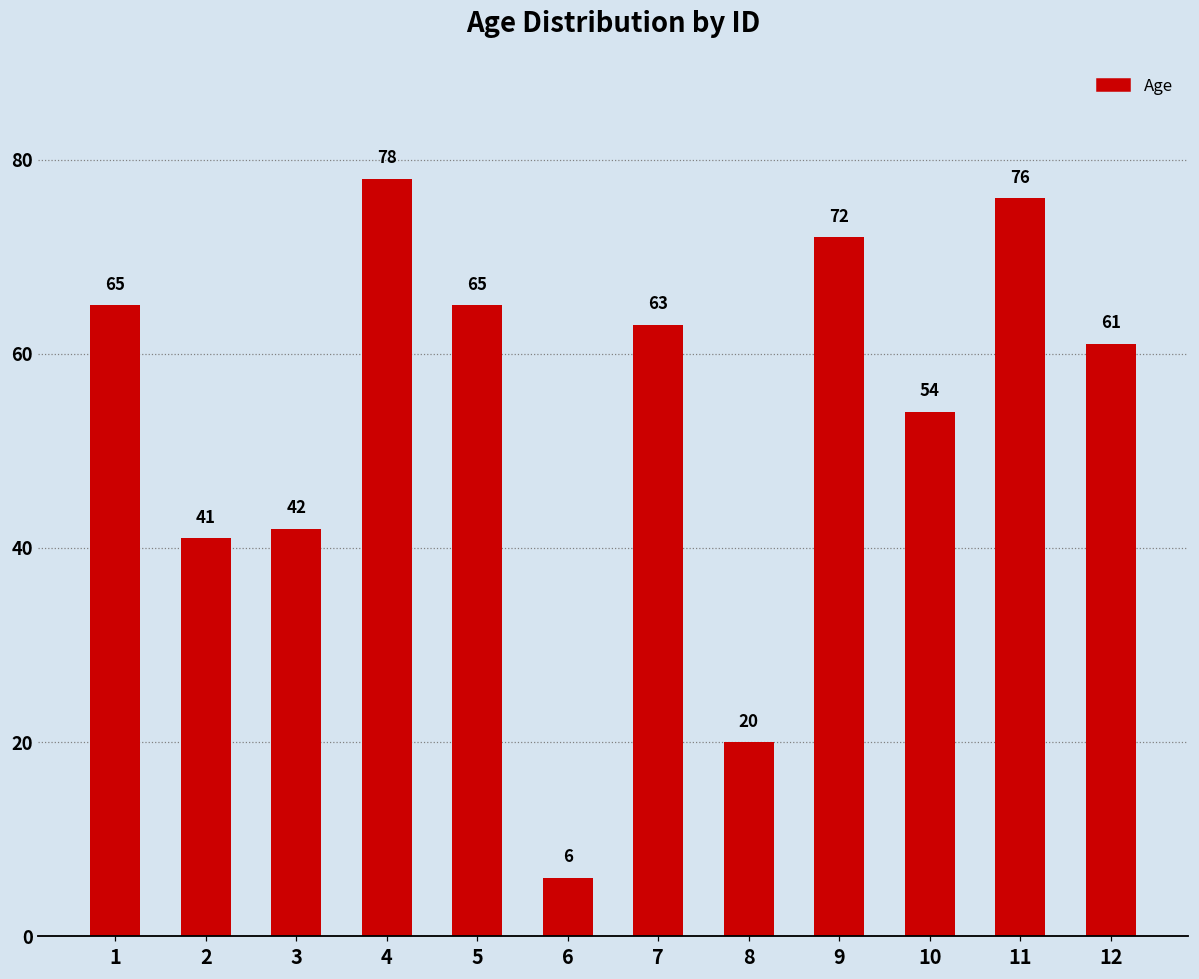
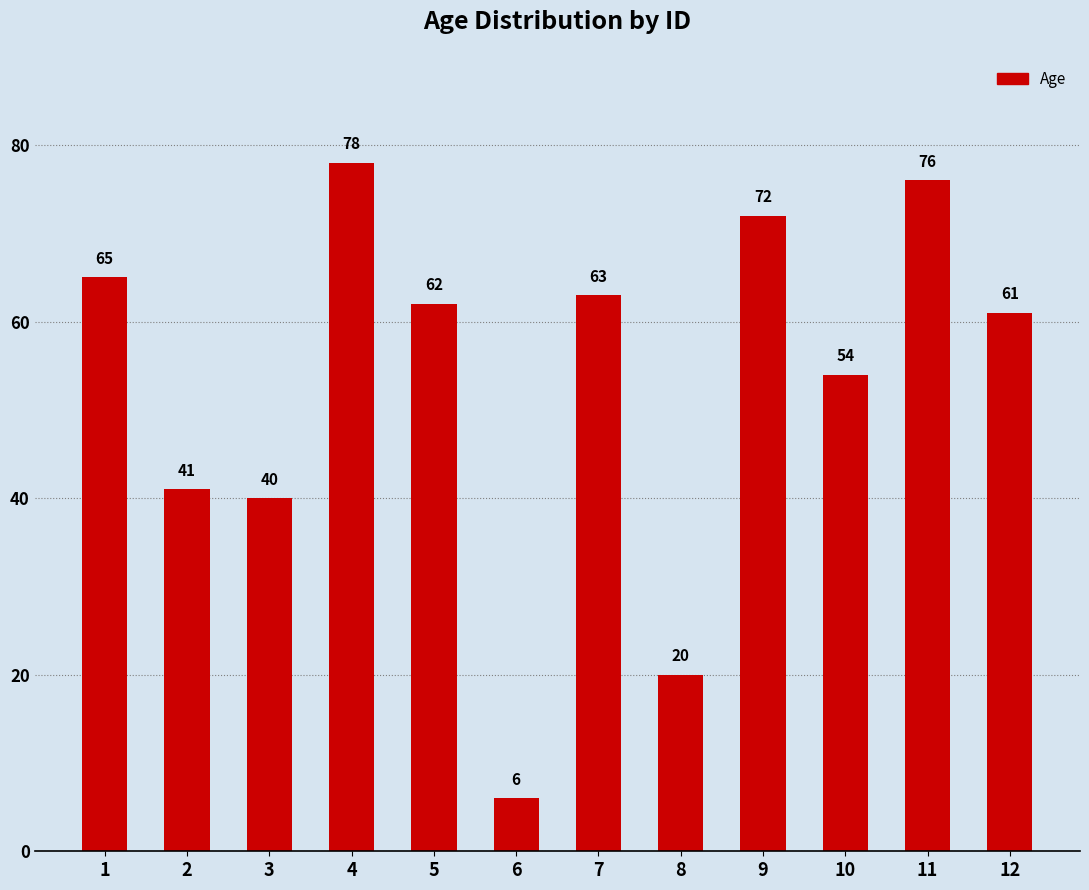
3: 42 -> 40
5: 65 -> 62
